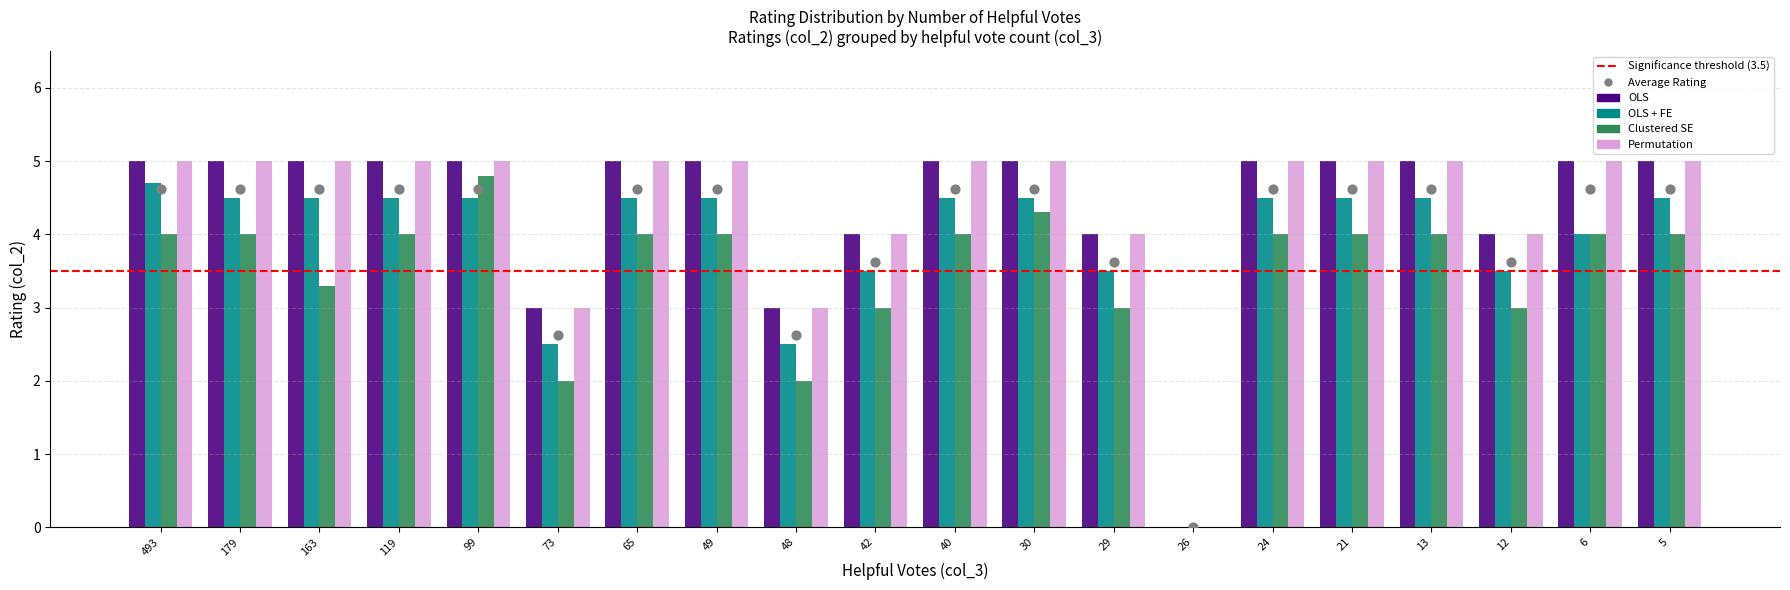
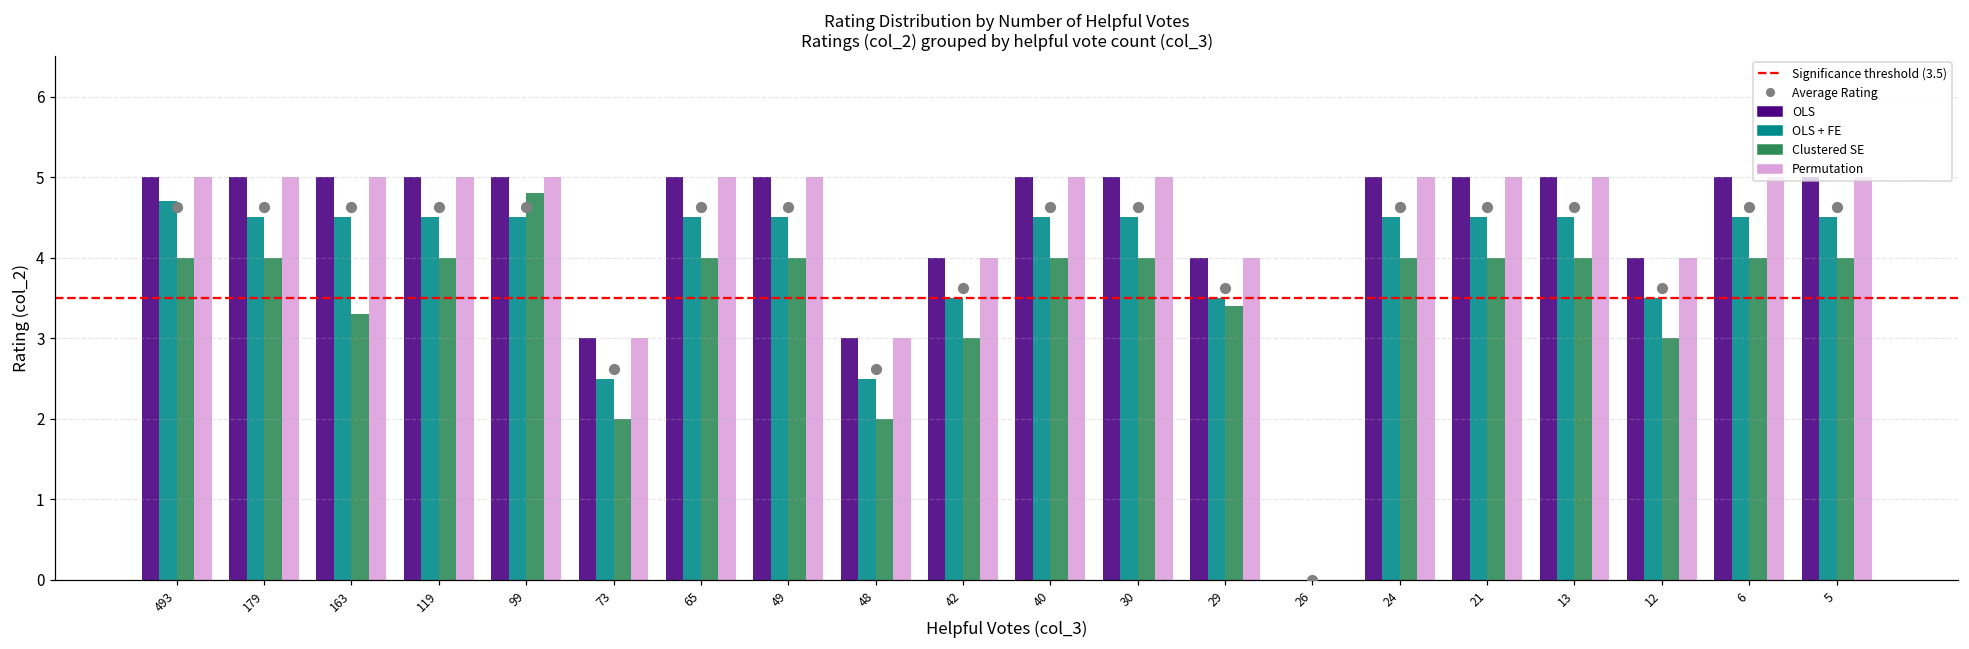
Clustered SE, 30: 4.3 -> 4.0
Clustered SE, 29: 3.0 -> 3.4
OLS + FE, 6: 4.0 -> 4.5
